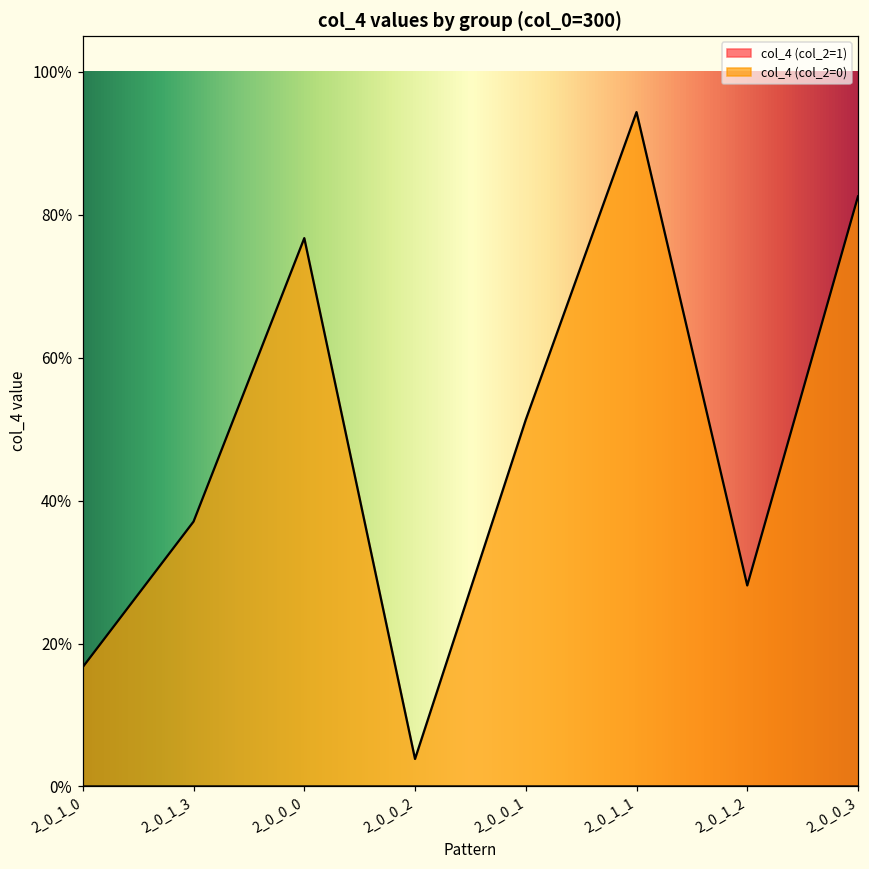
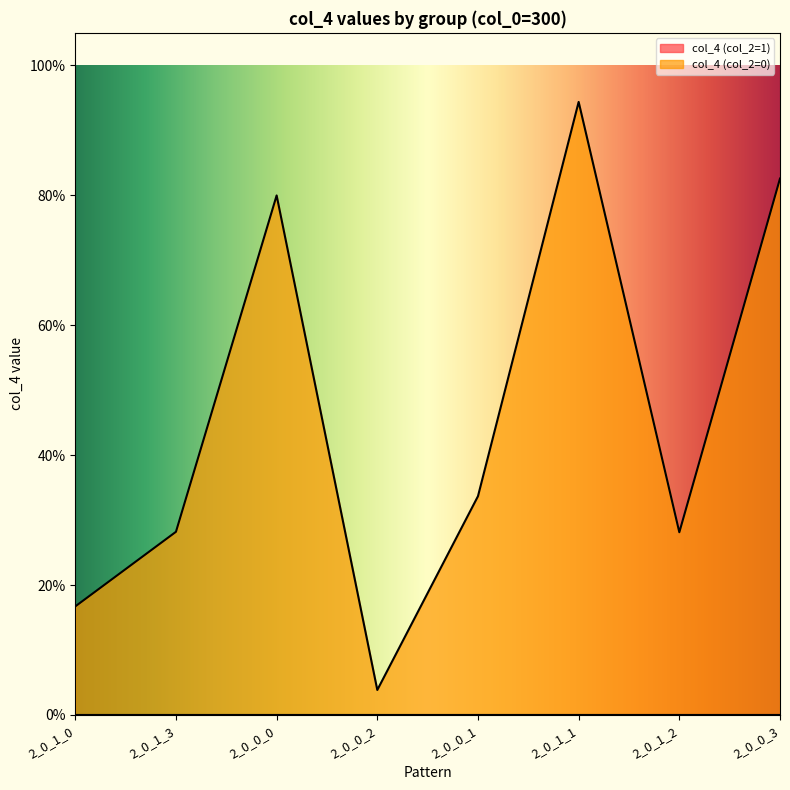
col_4 (col_2=0), 2_0_1_3: 37% -> 28%
col_4 (col_2=0), 2_0_0_0: 77% -> 80%
col_4 (col_2=0), 2_0_0_1: 51% -> 34%
